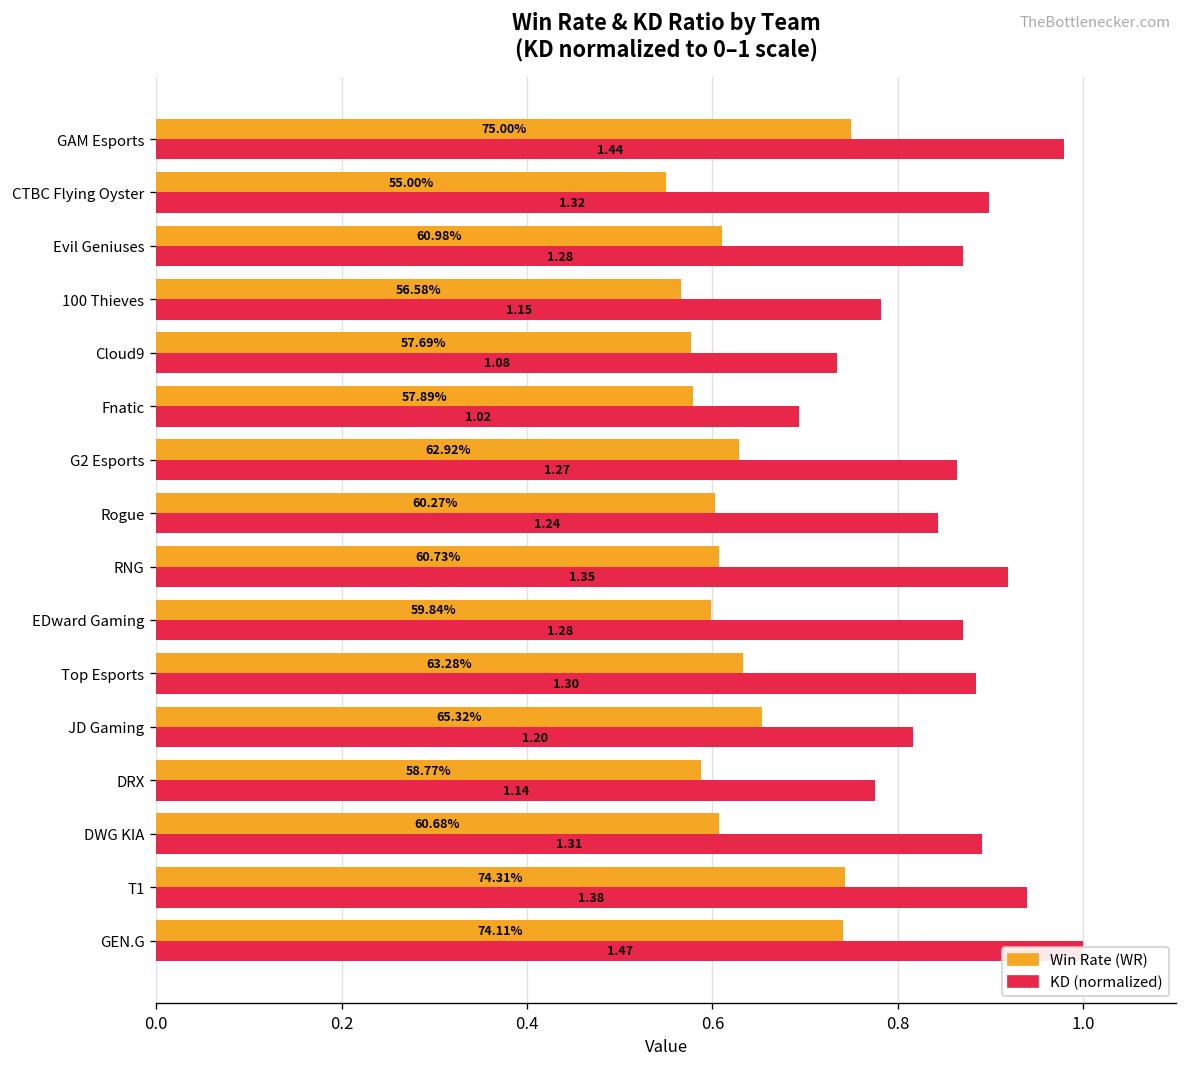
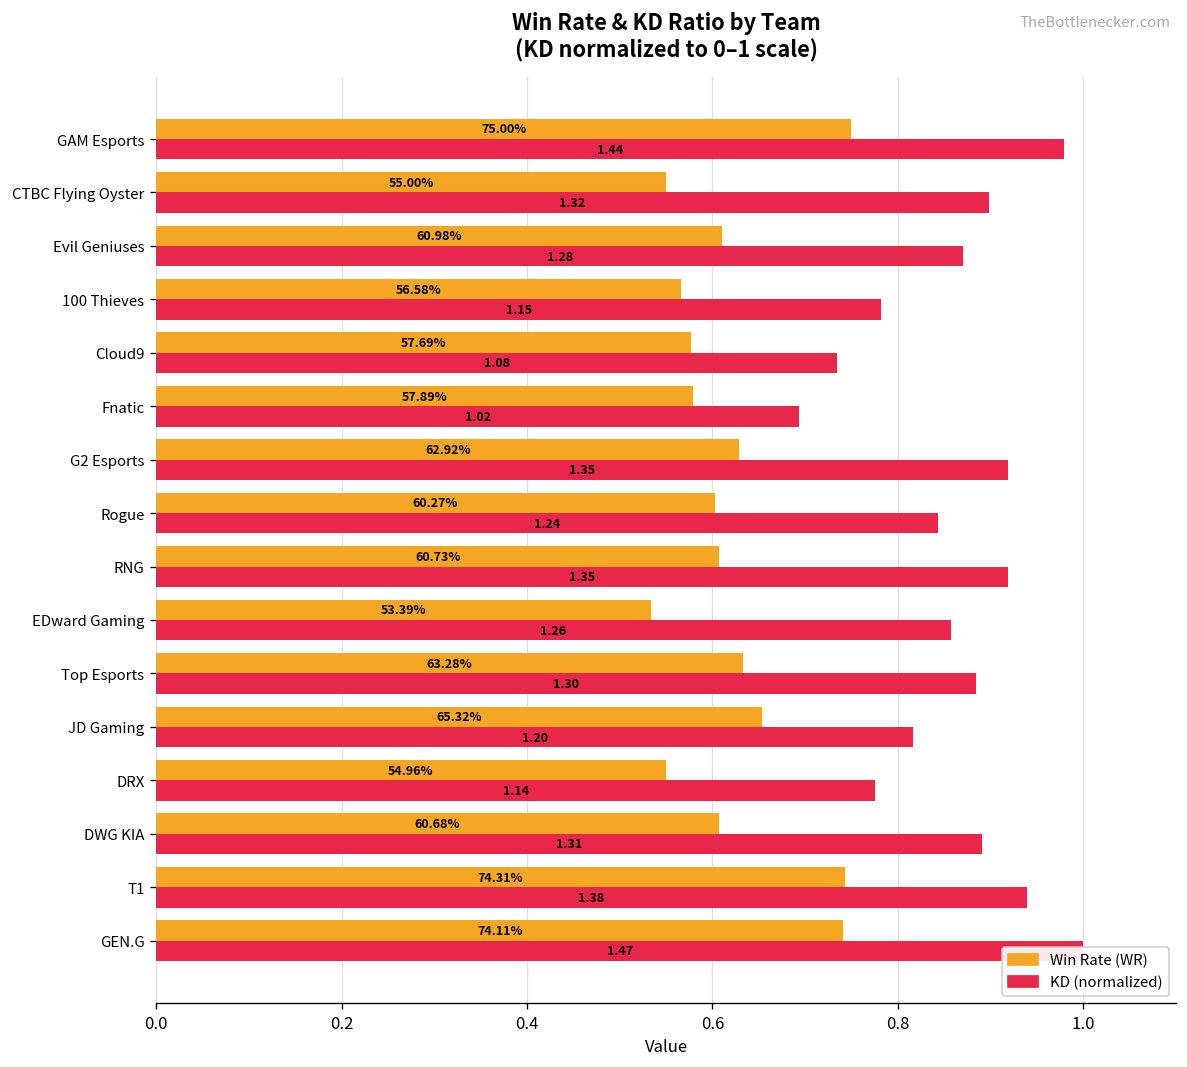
KD (normalized), G2 Esports: 1.27 -> 1.35
Win Rate (WR), EDward Gaming: 59.84% -> 53.39%
KD (normalized), EDward Gaming: 1.28 -> 1.26
Win Rate (WR), DRX: 58.77% -> 54.96%
